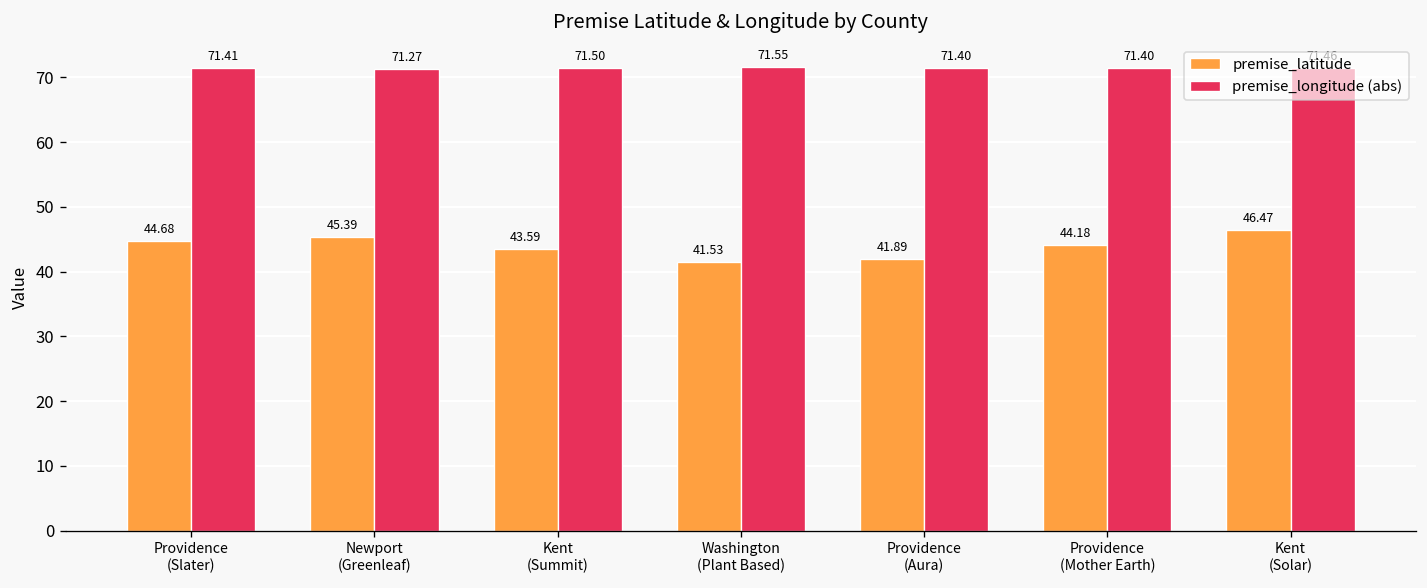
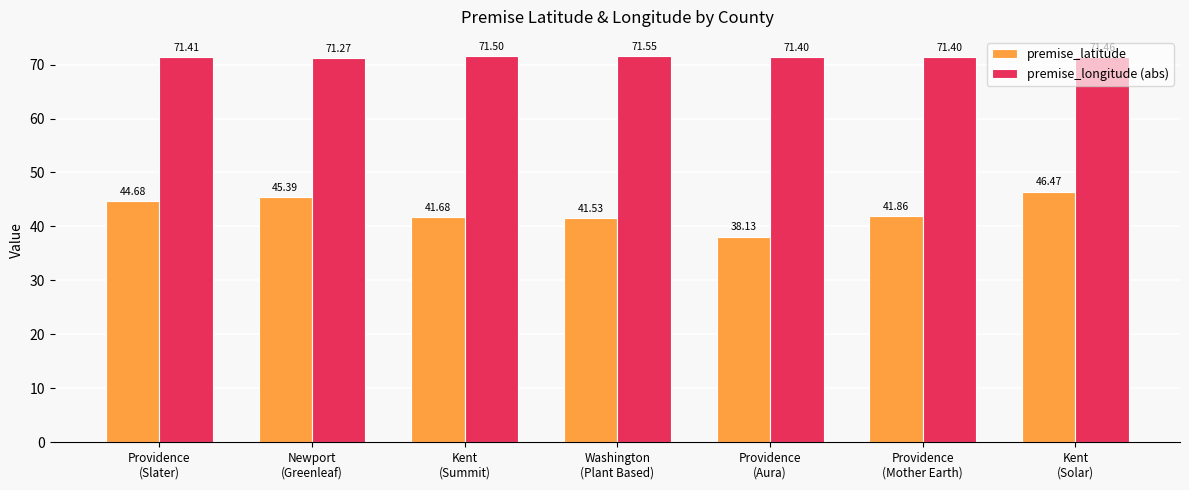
premise_latitude, Kent (Summit): 43.59 -> 41.68
premise_latitude, Providence (Aura): 41.89 -> 38.13
premise_latitude, Providence (Mother Earth): 44.18 -> 41.86
